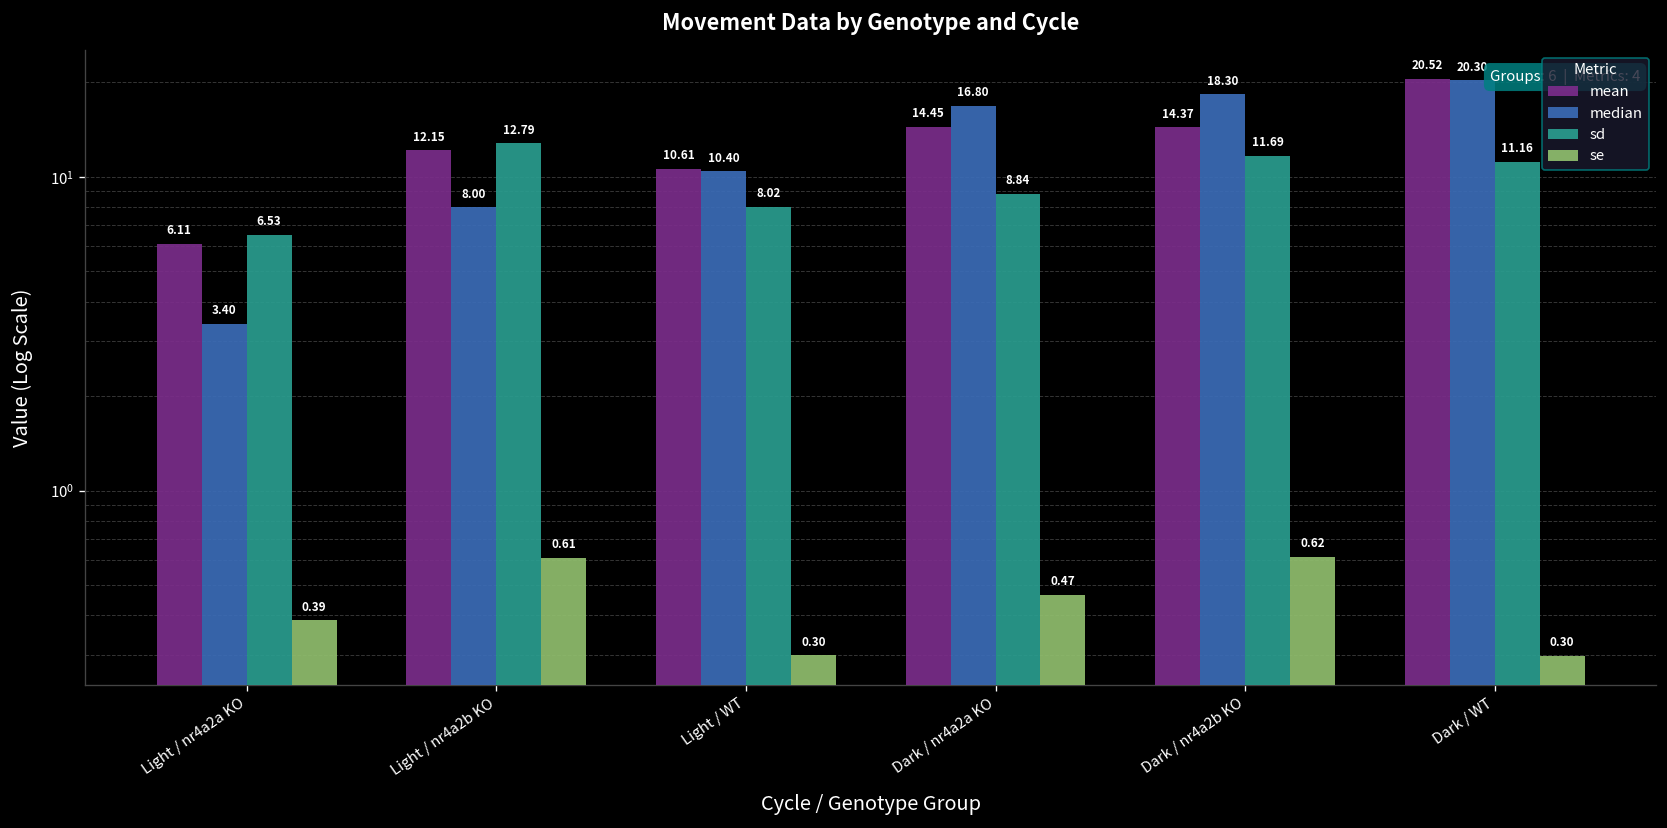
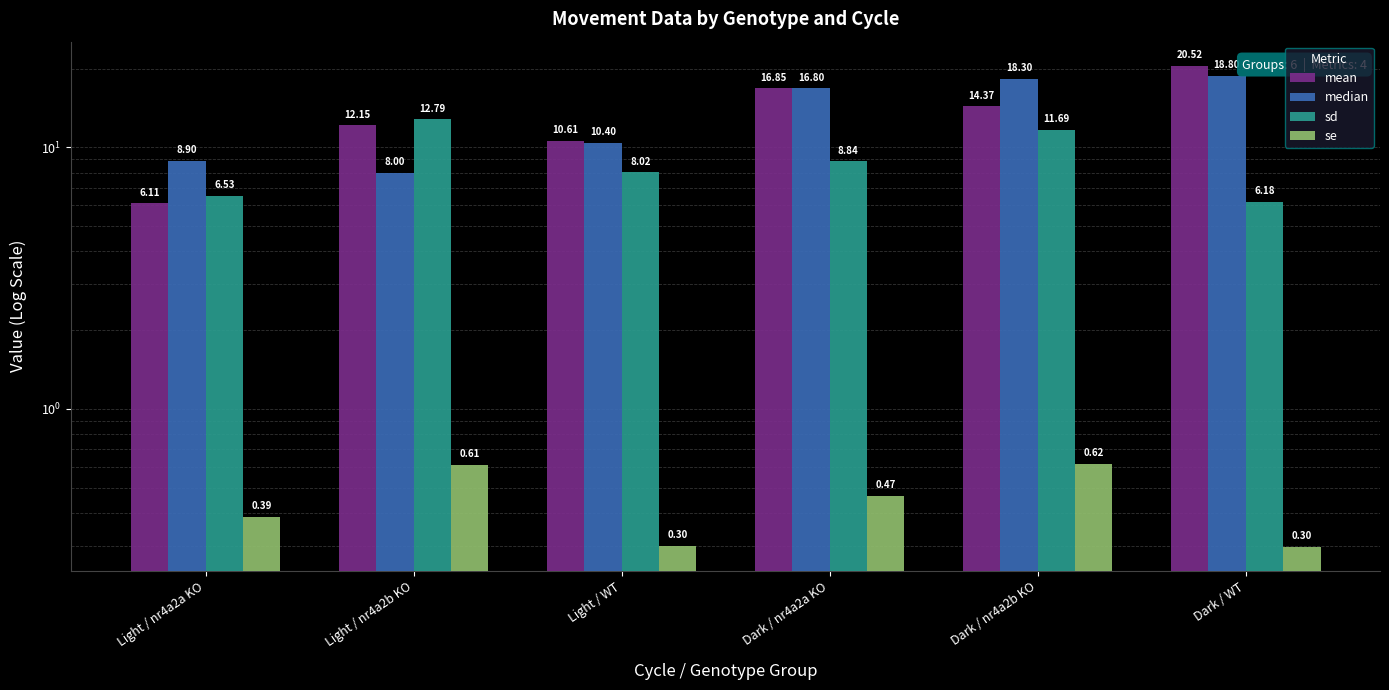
median, Light / nr4a2a KO: 3.40 -> 8.90
mean, Dark / nr4a2a KO: 14.45 -> 16.85
median, Dark / WT: 20 -> 19
sd, Dark / WT: 11.16 -> 6.18
